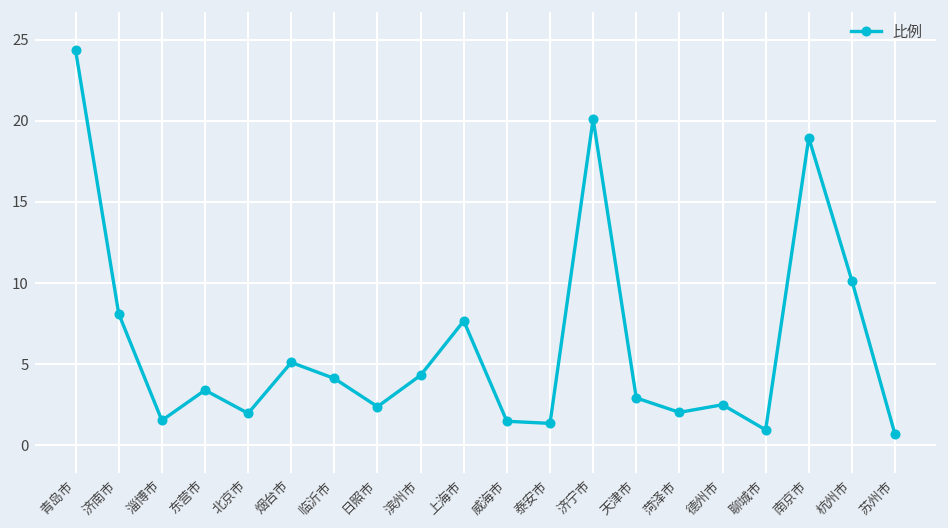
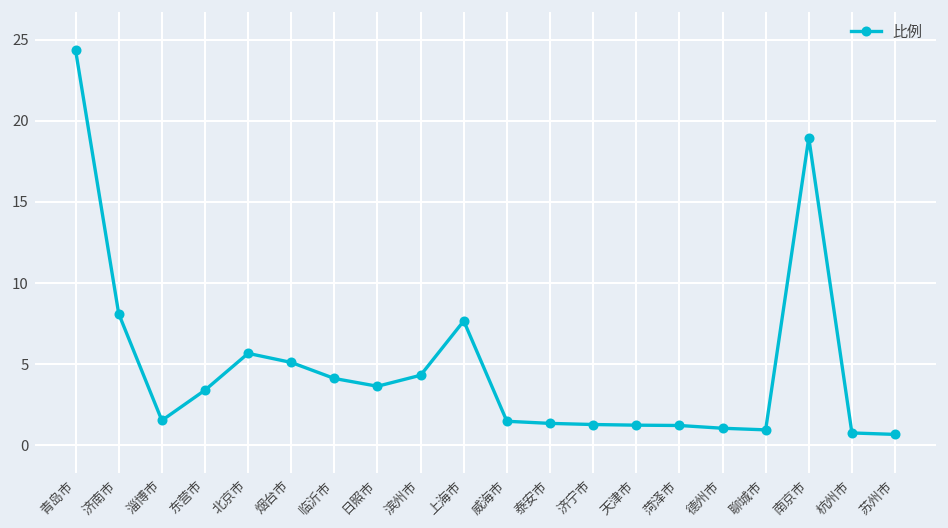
北京市: 2.0 -> 5.7
日照市: 2.4 -> 3.6
济宁市: 20.1 -> 1.3
天津市: 2.9 -> 1.2
菏泽市: 2.0 -> 1.2
德州市: 2.5 -> 1.0
杭州市: 10.1 -> 0.8
